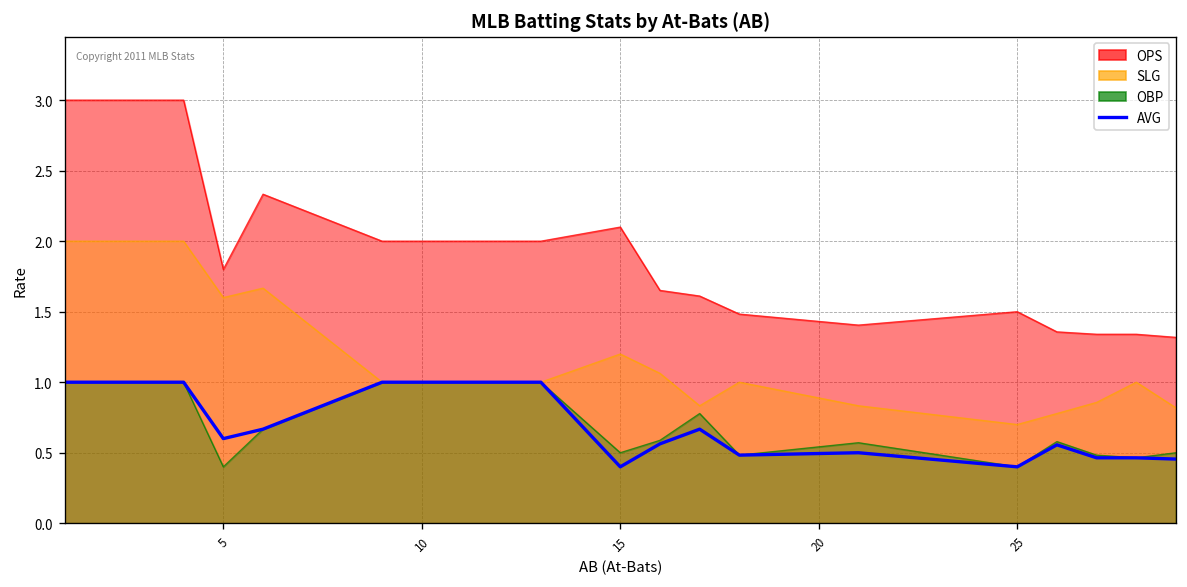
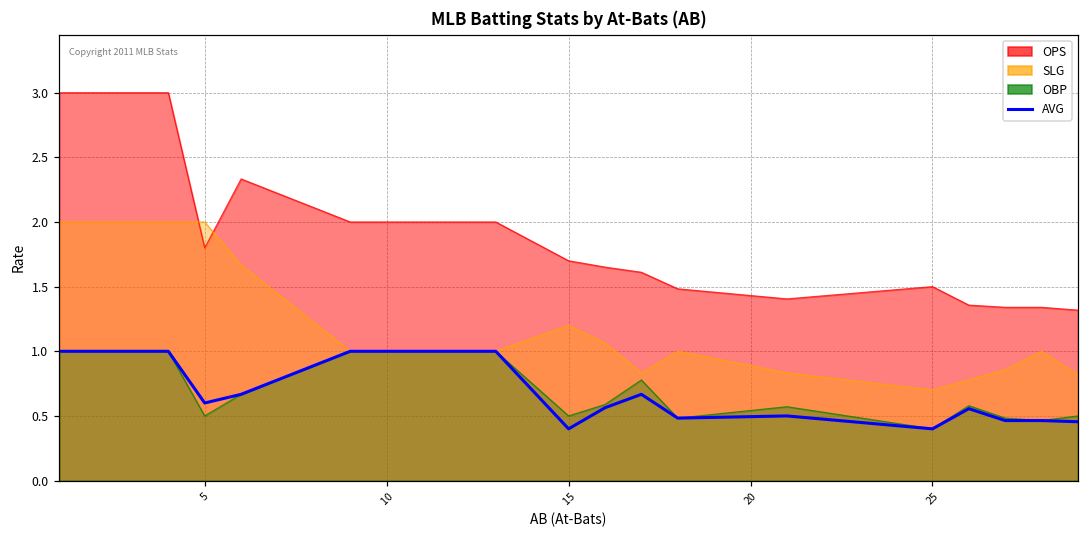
SLG, 5: 1.6 -> 2.0
OBP, 5: 0.4 -> 0.5
OPS, 15: 2.1 -> 1.7
